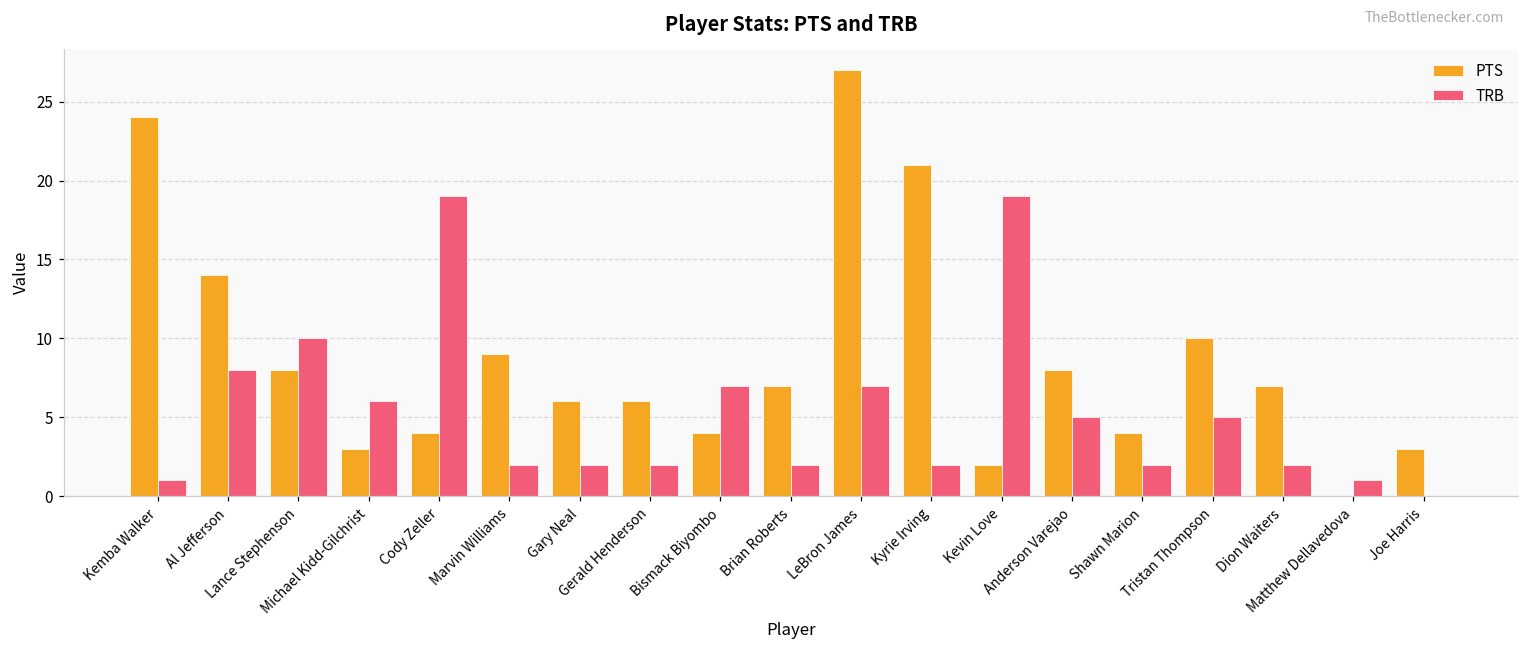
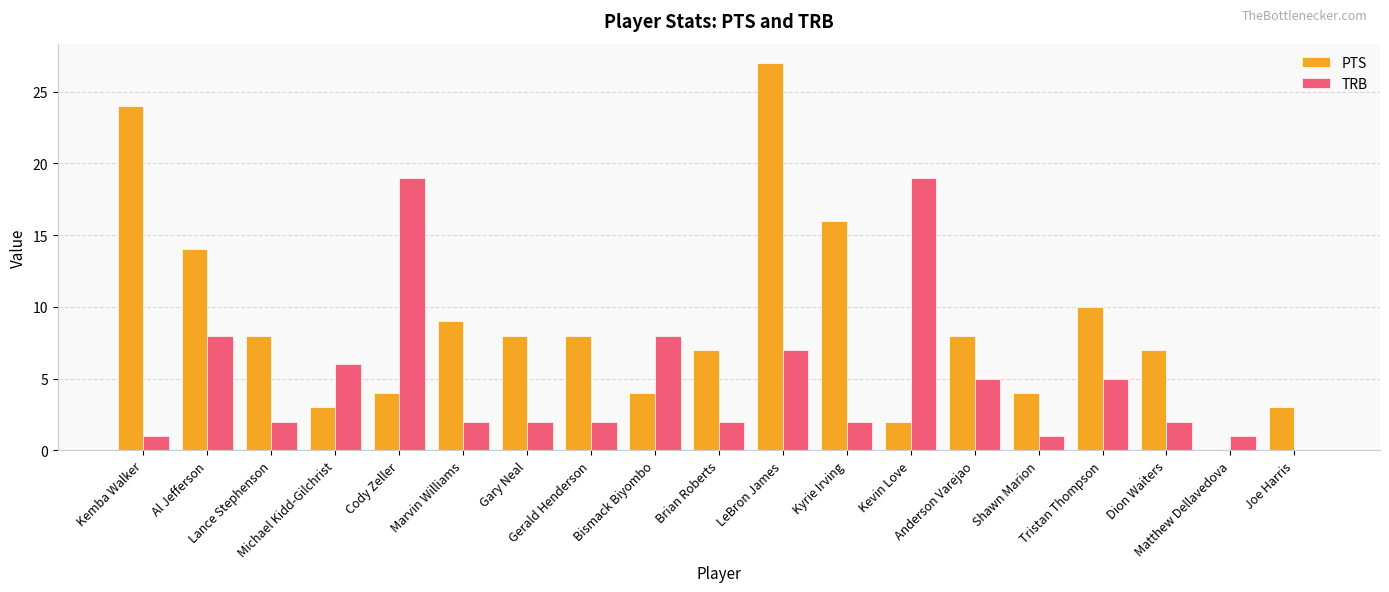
TRB, Lance Stephenson: 10 -> 2
PTS, Gary Neal: 6 -> 8
PTS, Gerald Henderson: 6 -> 8
TRB, Bismack Biyombo: 7 -> 8
PTS, Kyrie Irving: 21 -> 16
TRB, Shawn Marion: 2 -> 1
